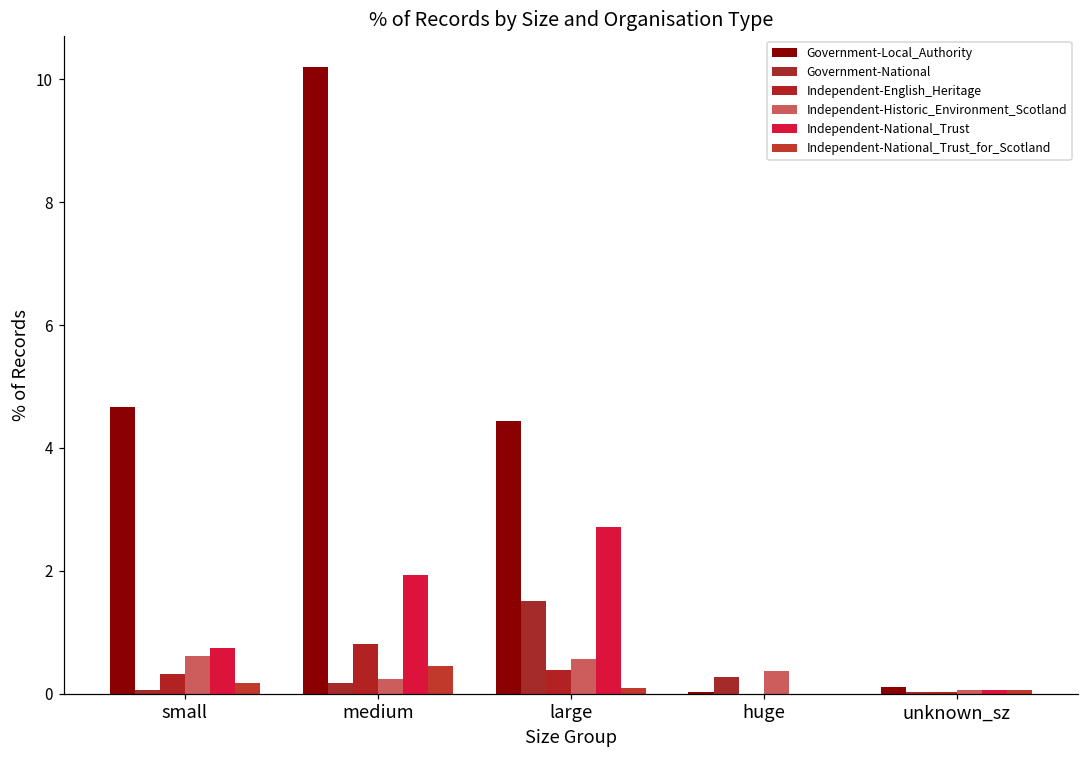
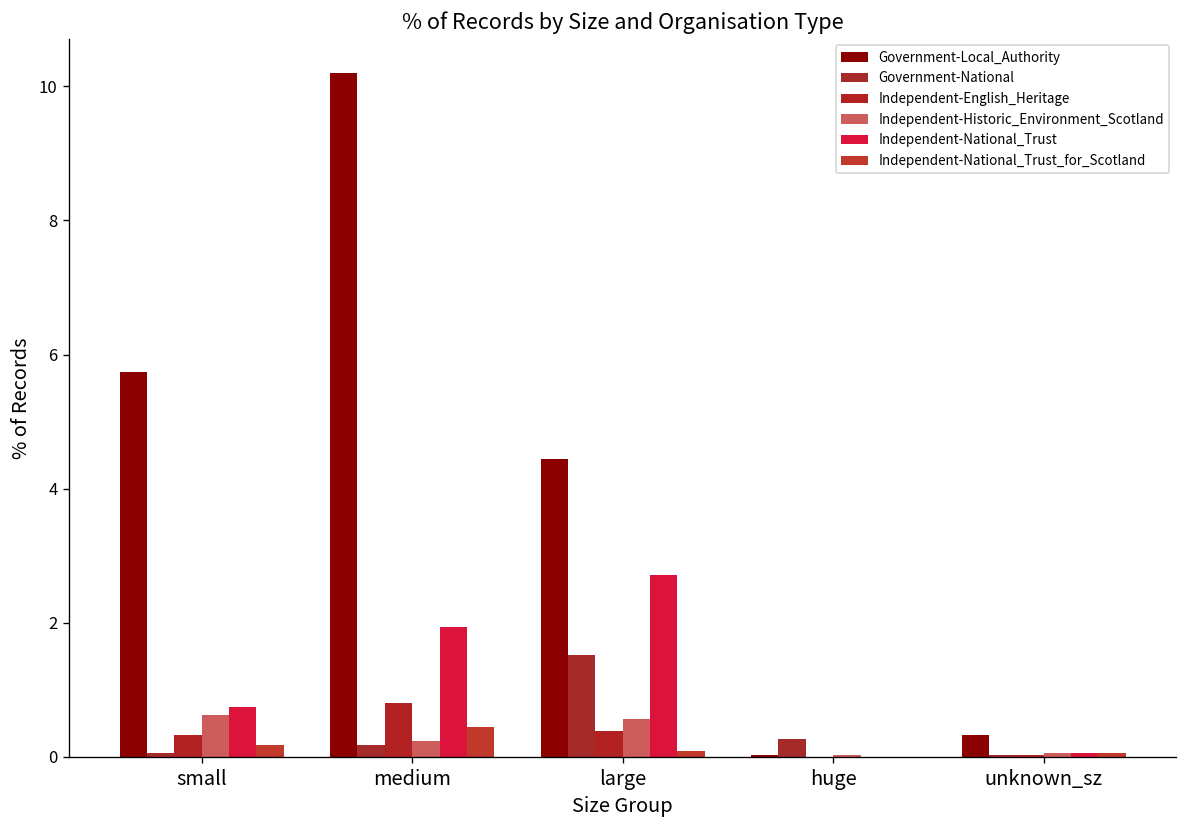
Government-Local_Authority, small: 4.7 -> 5.7
Independent-Historic_Environment_Scotland, huge: 0.4 -> 0.0
Government-Local_Authority, unknown_sz: 0.1 -> 0.3
